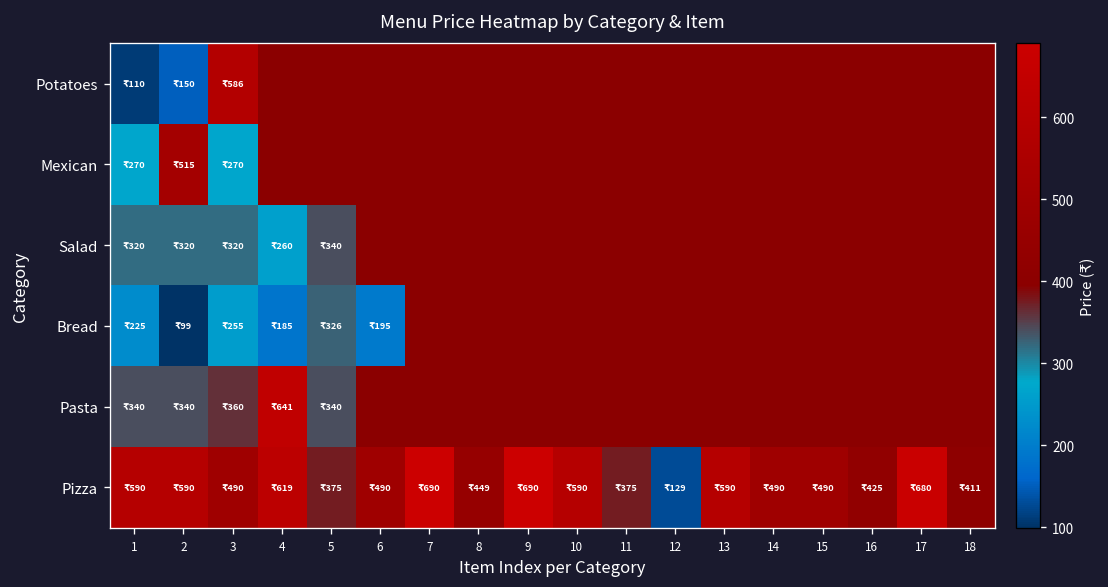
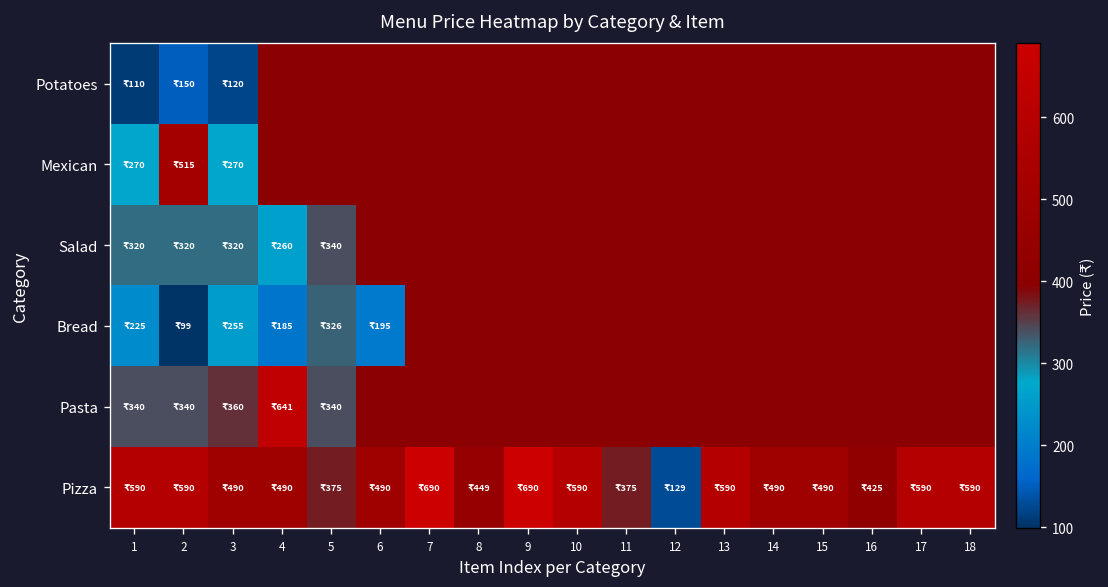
Potatoes, 3: 586 -> 120
Pizza, 4: 619 -> 490
Pizza, 17: 680 -> 590
Pizza, 18: 411 -> 590
